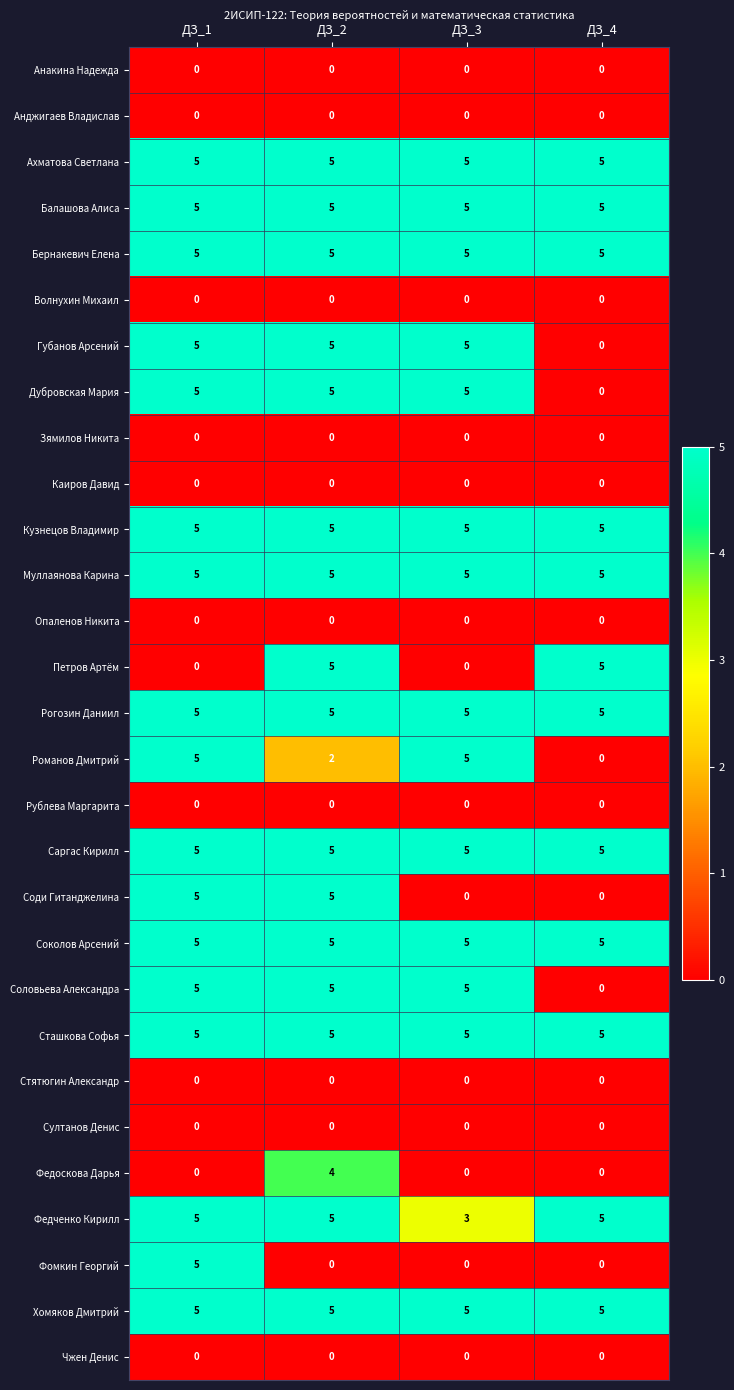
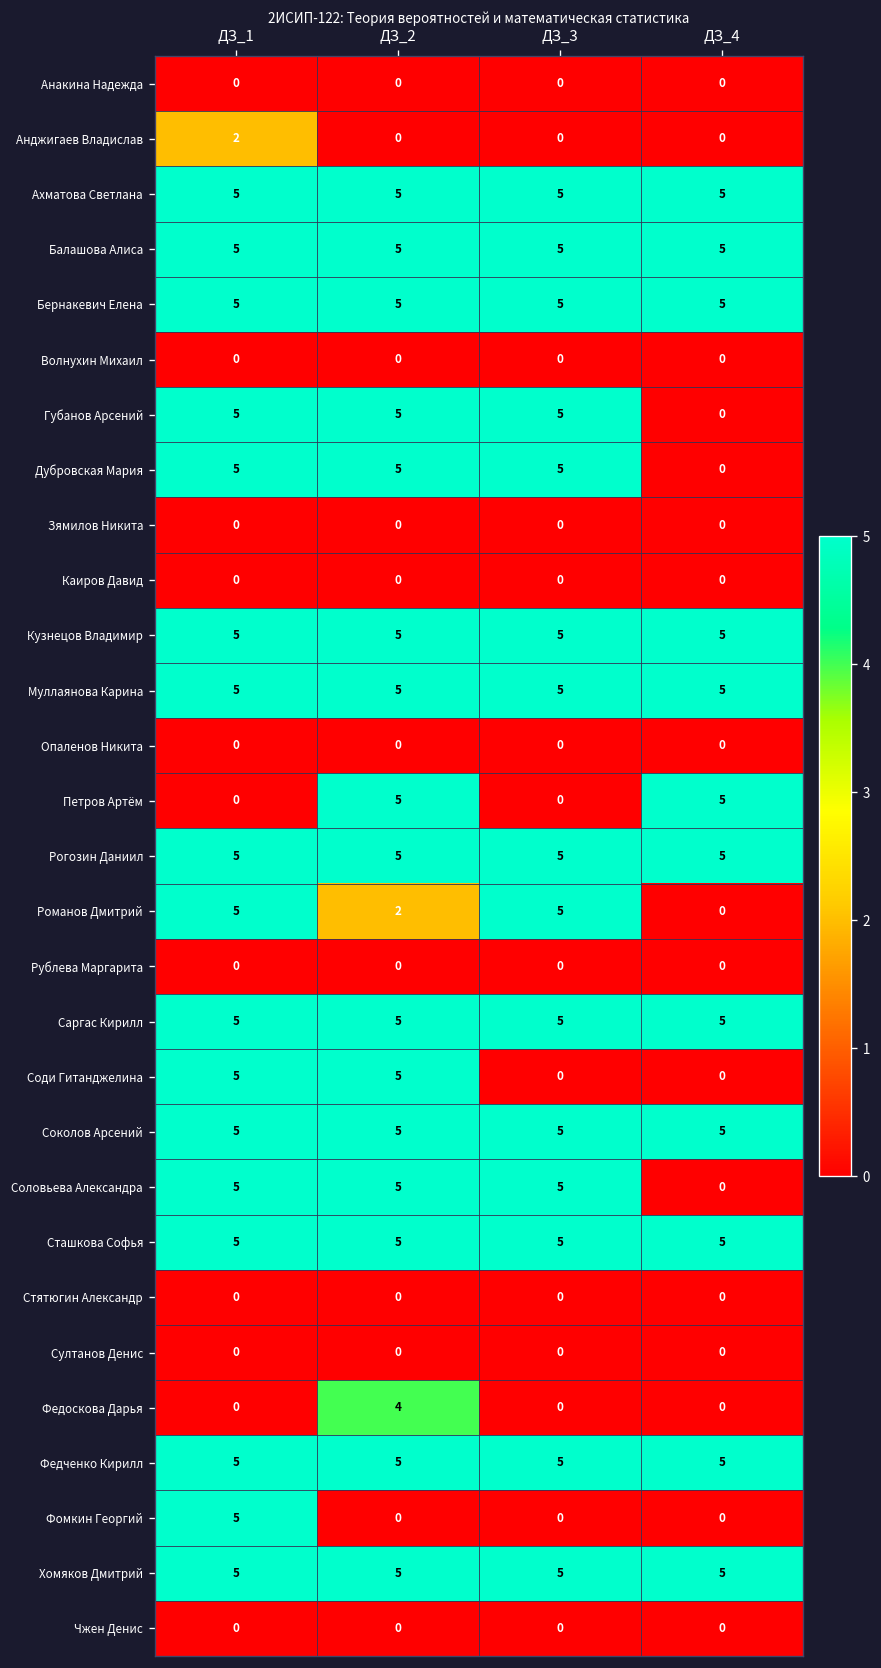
Анджигаев Владислав, ДЗ_1: 0 -> 2
Федченко Кирилл, ДЗ_3: 3 -> 5
